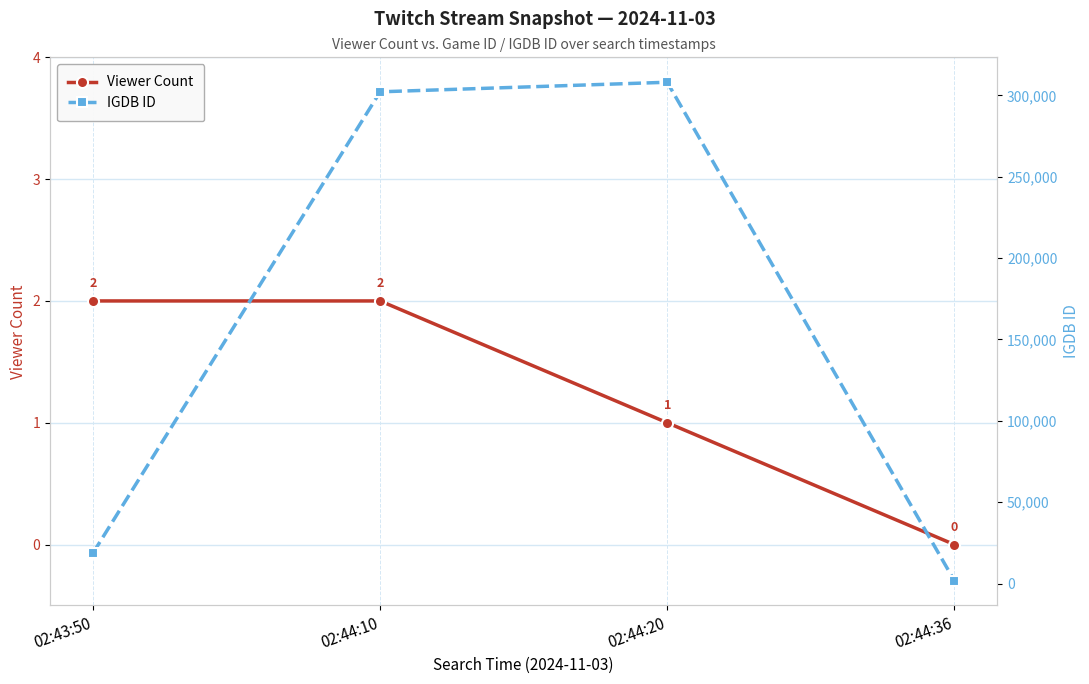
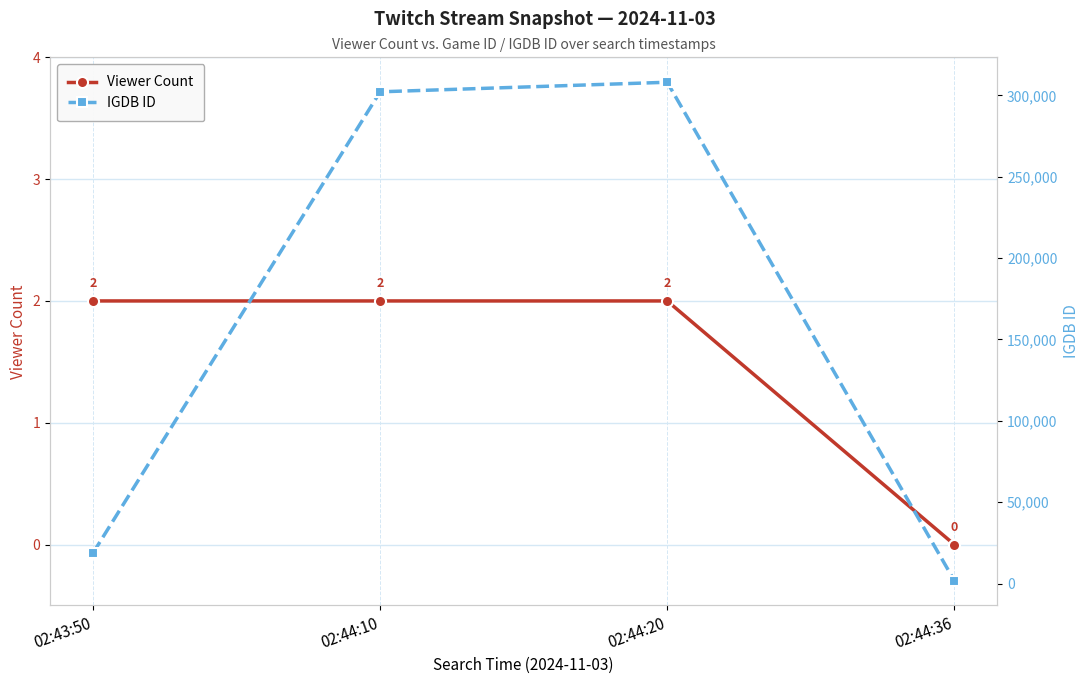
Viewer Count, 02:44:20: 1 -> 2
